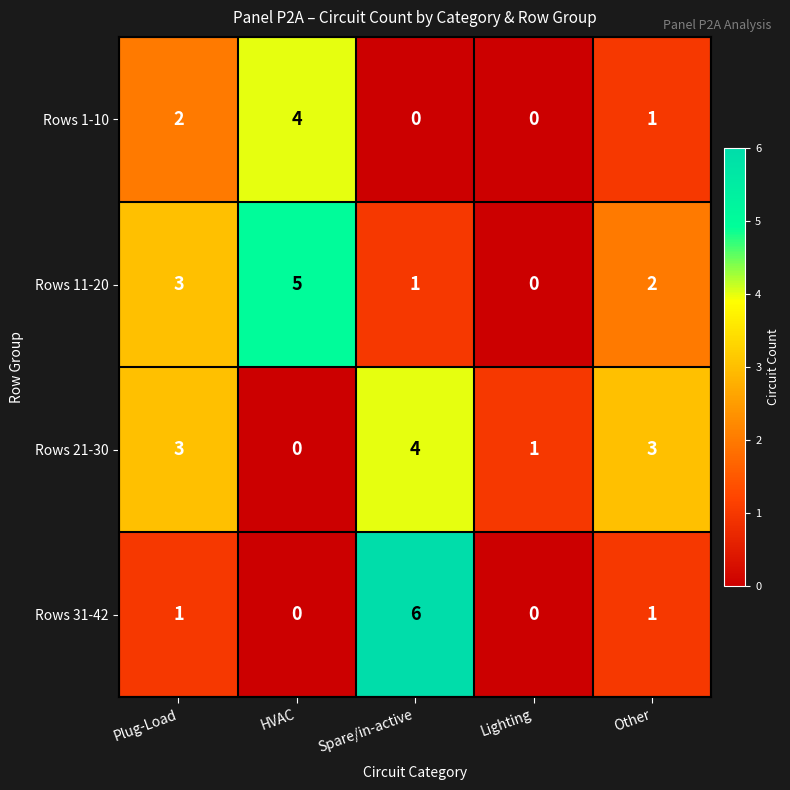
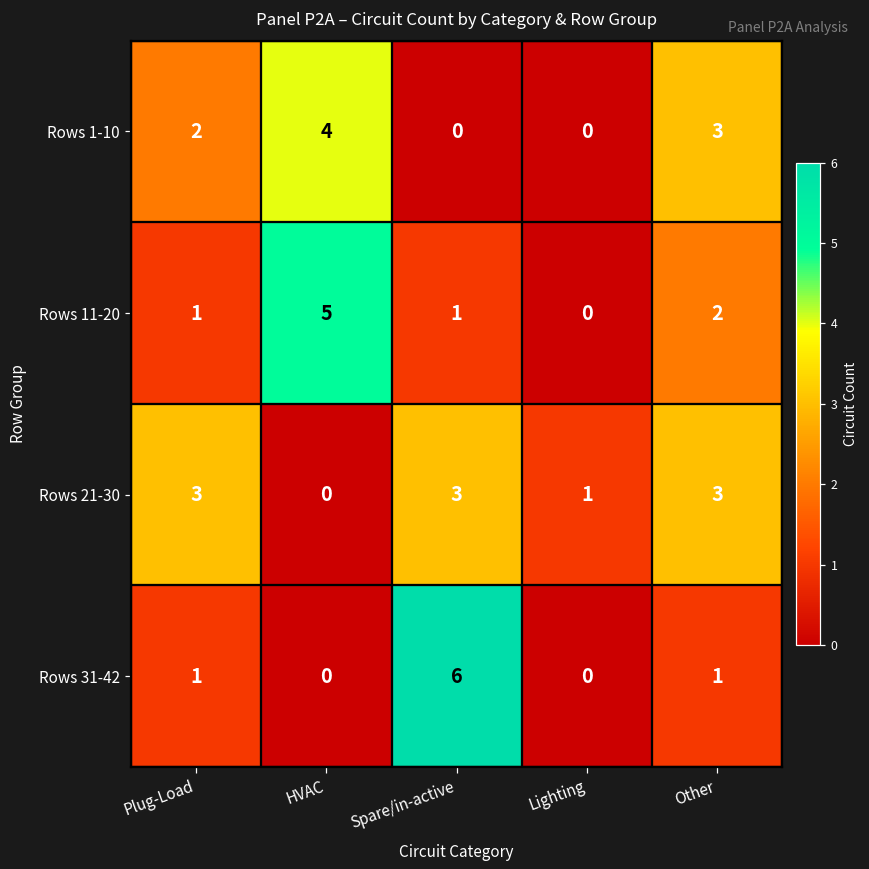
Rows 1-10, Other: 1 -> 3
Rows 11-20, Plug-Load: 3 -> 1
Rows 21-30, Spare/in-active: 4 -> 3
